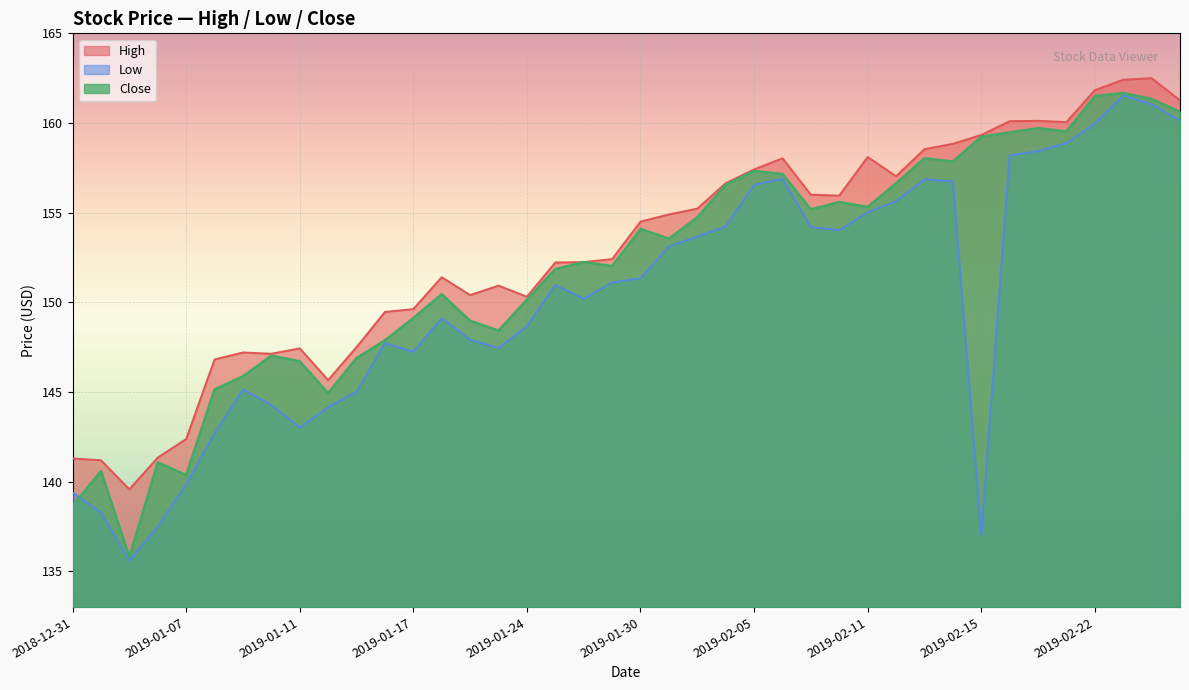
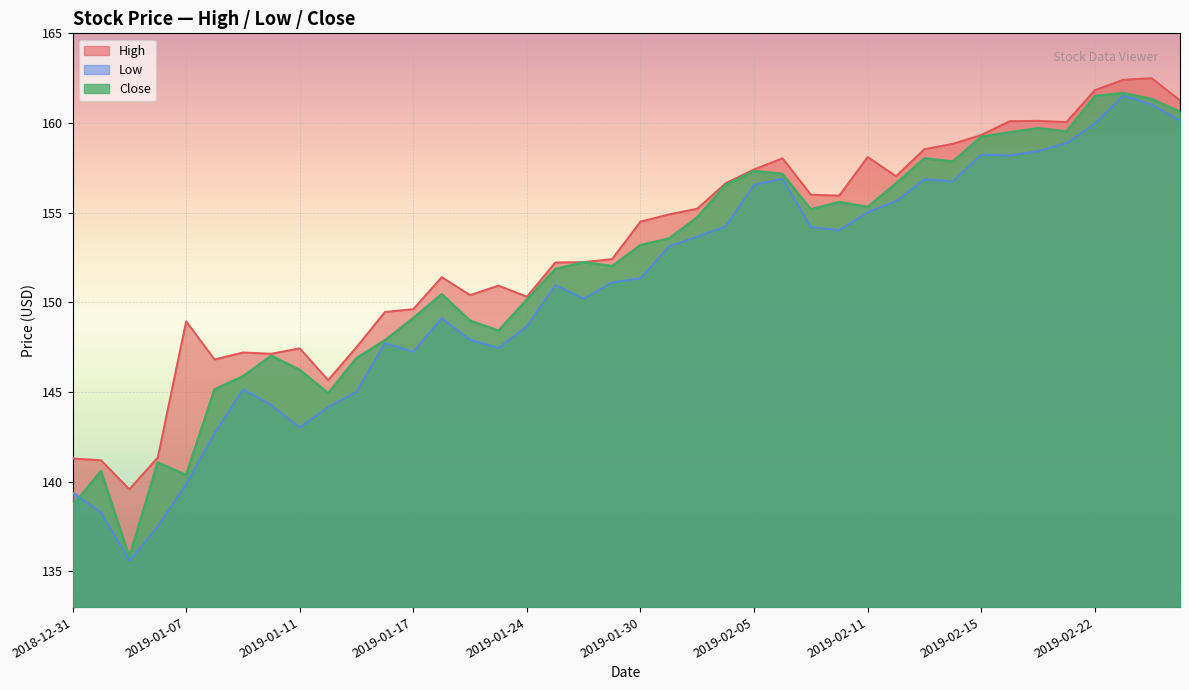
High, 2019-01-07: 142.4 -> 148.9
Close, 2019-01-11: 146.7 -> 146.2
Close, 2019-01-30: 154.1 -> 153.2
Low, 2019-02-15: 137.0 -> 158.2
